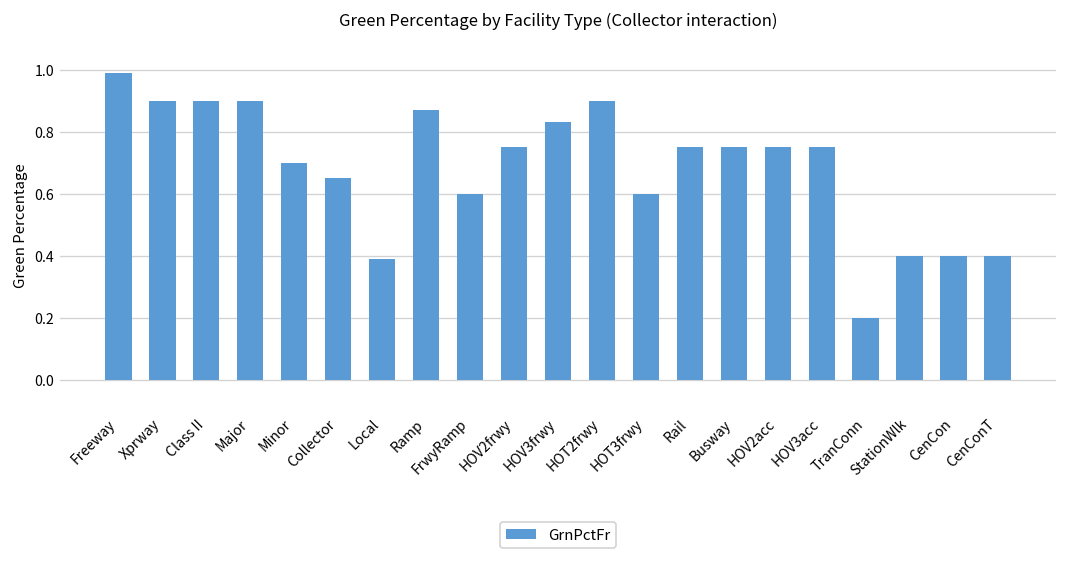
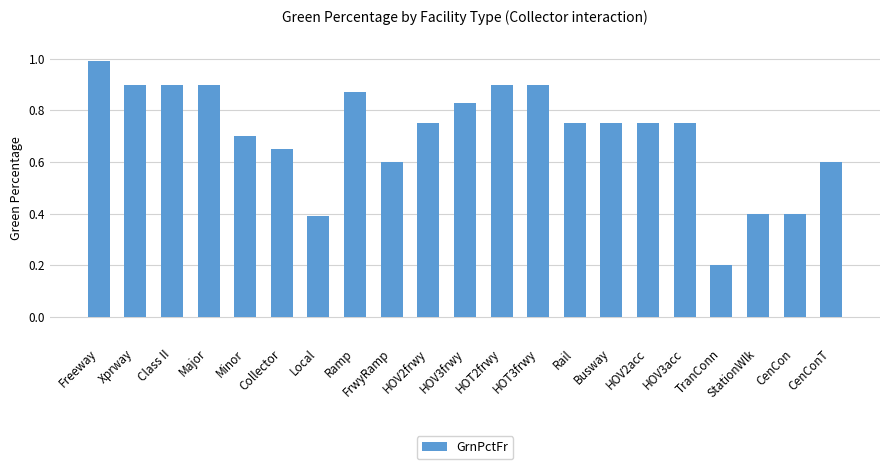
HOT3frwy: 0.6 -> 0.9
CenConT: 0.4 -> 0.6
